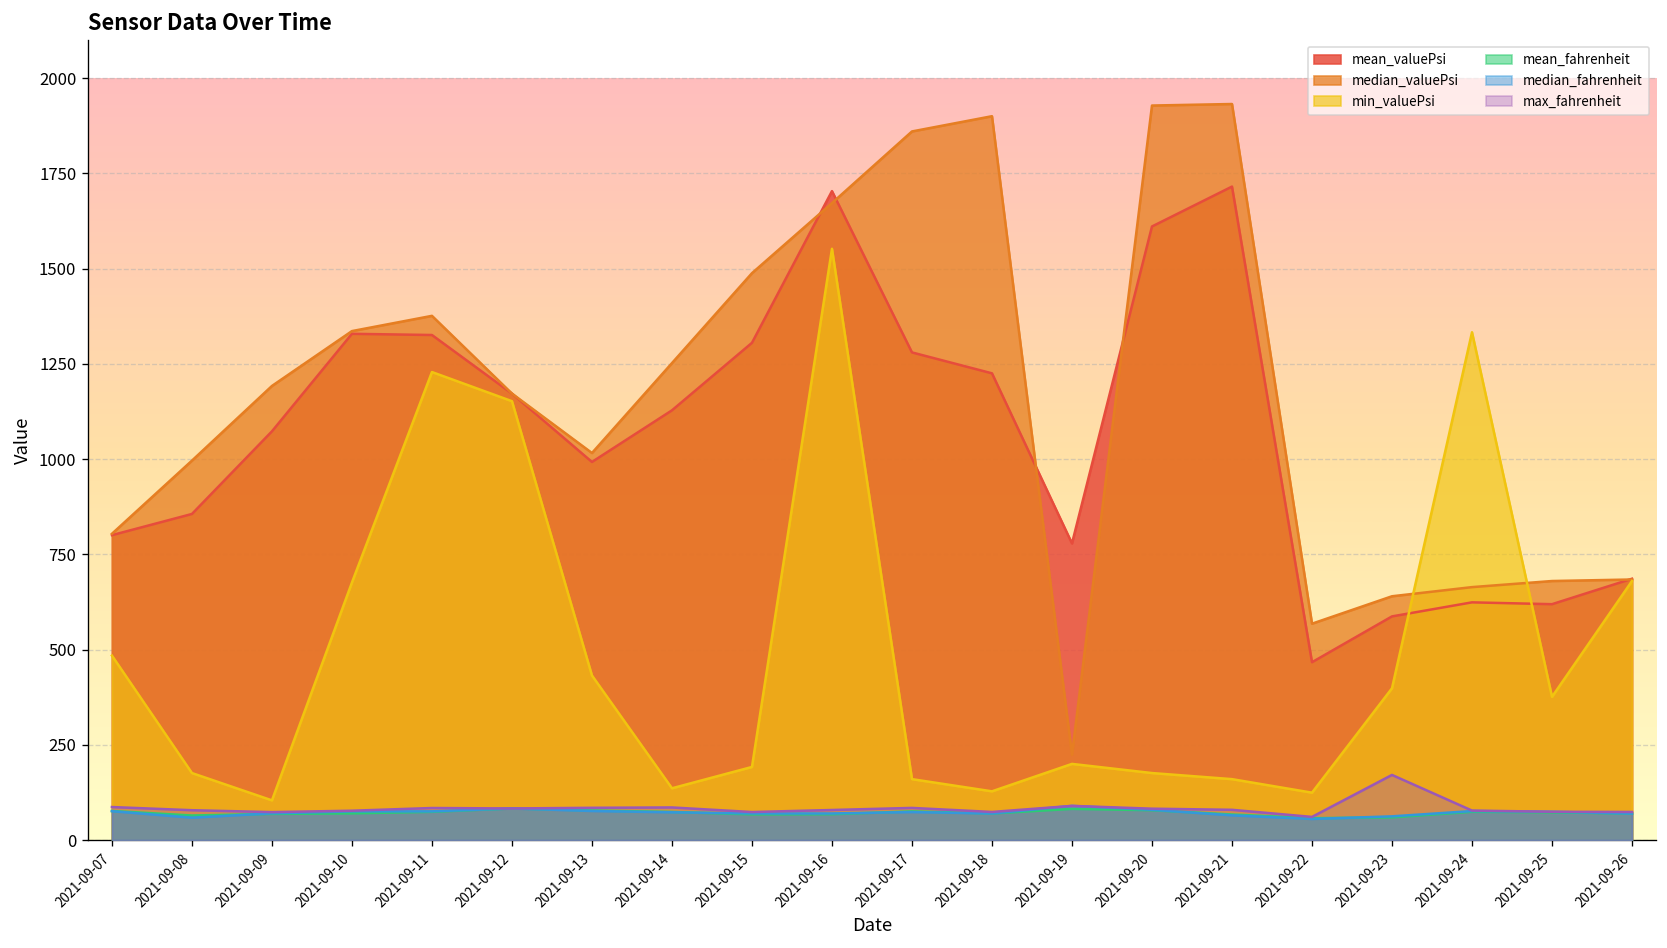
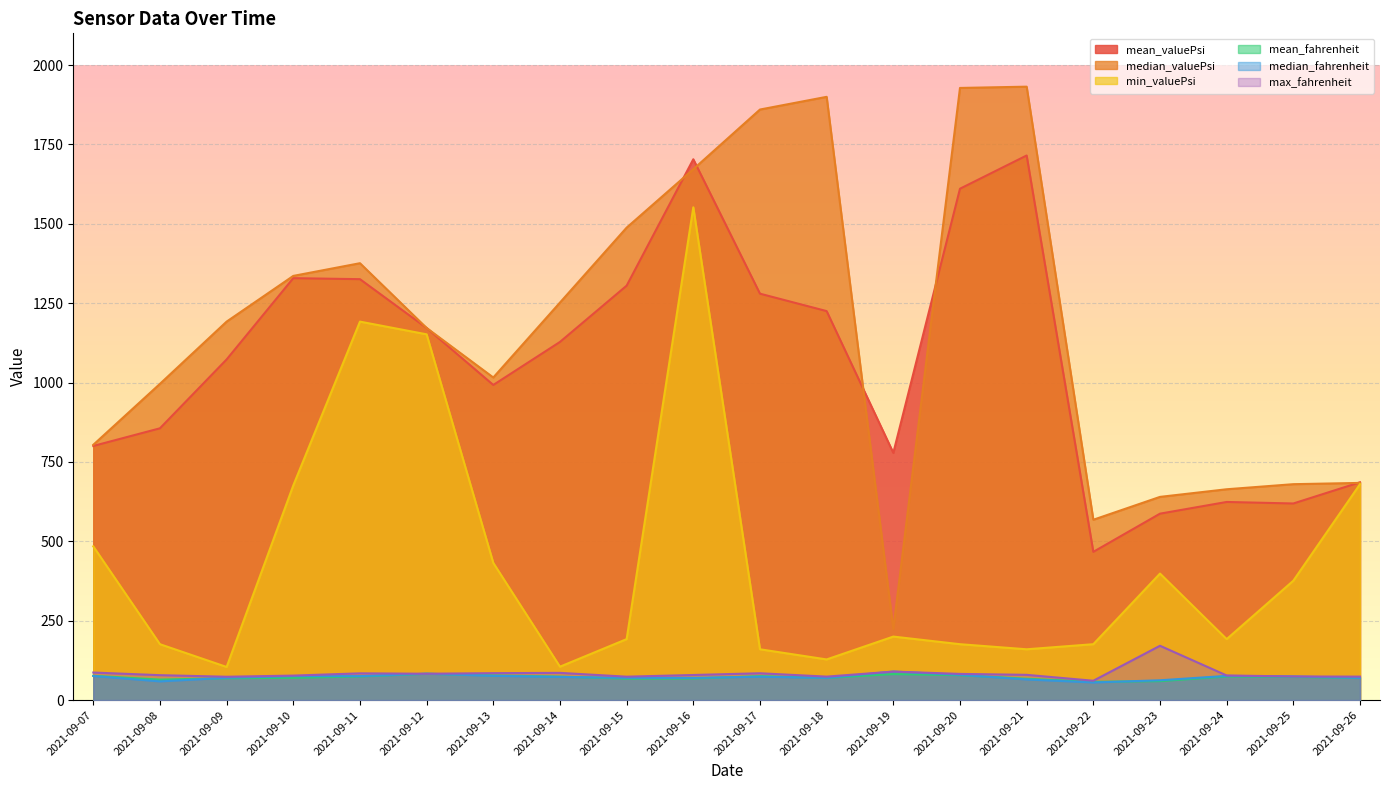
min_valuePsi, 2021-09-11: 1230 -> 1190
min_valuePsi, 2021-09-14: 140 -> 110
min_valuePsi, 2021-09-22: 120 -> 180
min_valuePsi, 2021-09-24: 1330 -> 190
